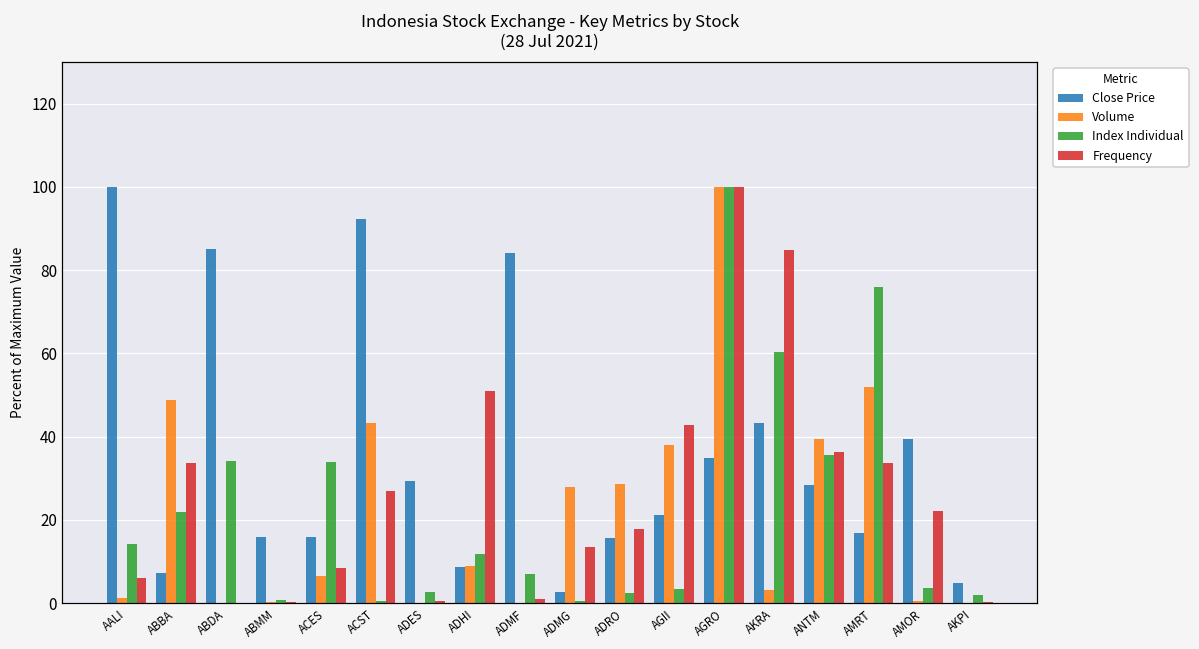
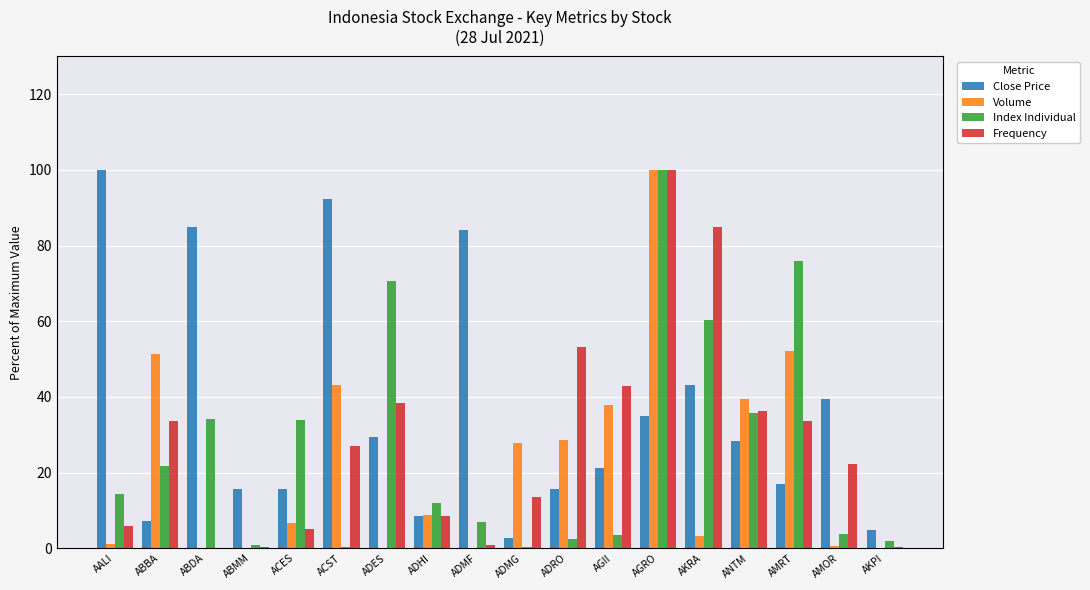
Volume, ABBA: 49 -> 51
Frequency, ACES: 8 -> 5
Index Individual, ADES: 3 -> 71
Frequency, ADES: 0 -> 38
Frequency, ADHI: 51 -> 8
Frequency, ADRO: 18 -> 53
